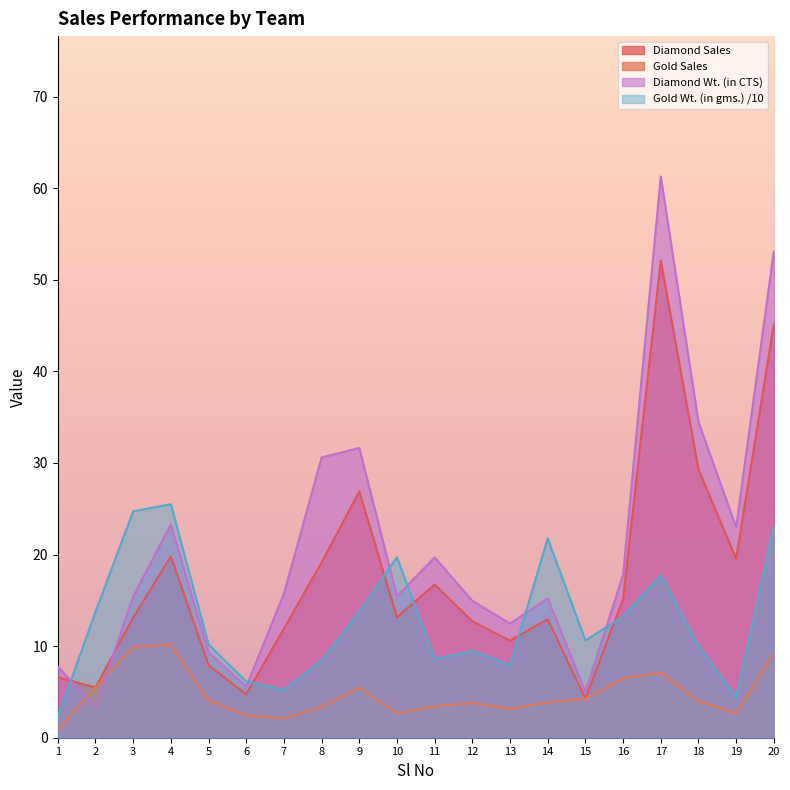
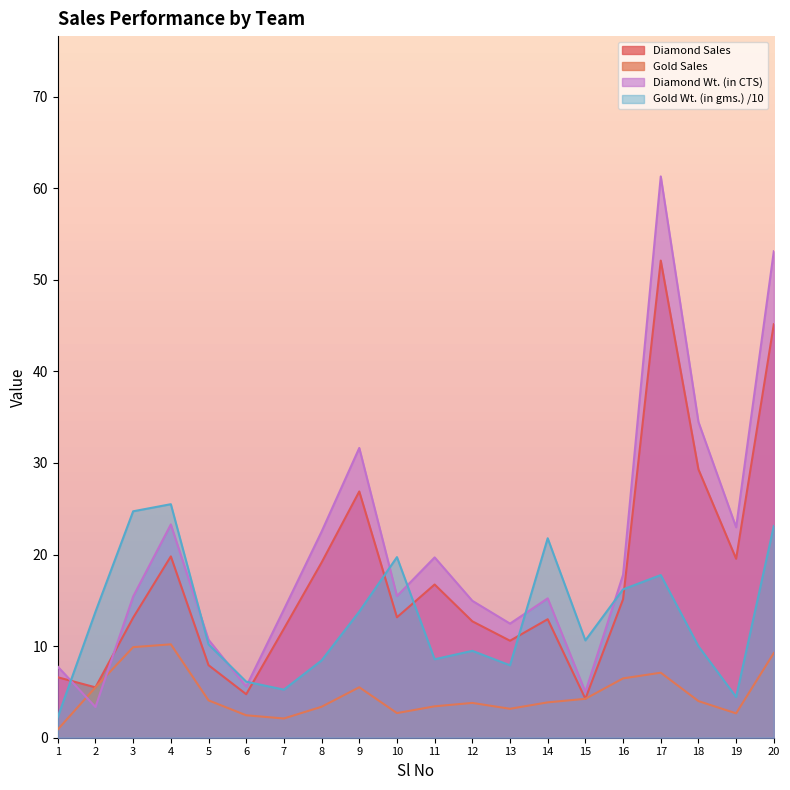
Diamond Wt. (in CTS), 5: 9 -> 11
Diamond Wt. (in CTS), 7: 16 -> 14
Diamond Wt. (in CTS), 8: 31 -> 23
Gold Wt. (in gms.) /10, 16: 13 -> 16
